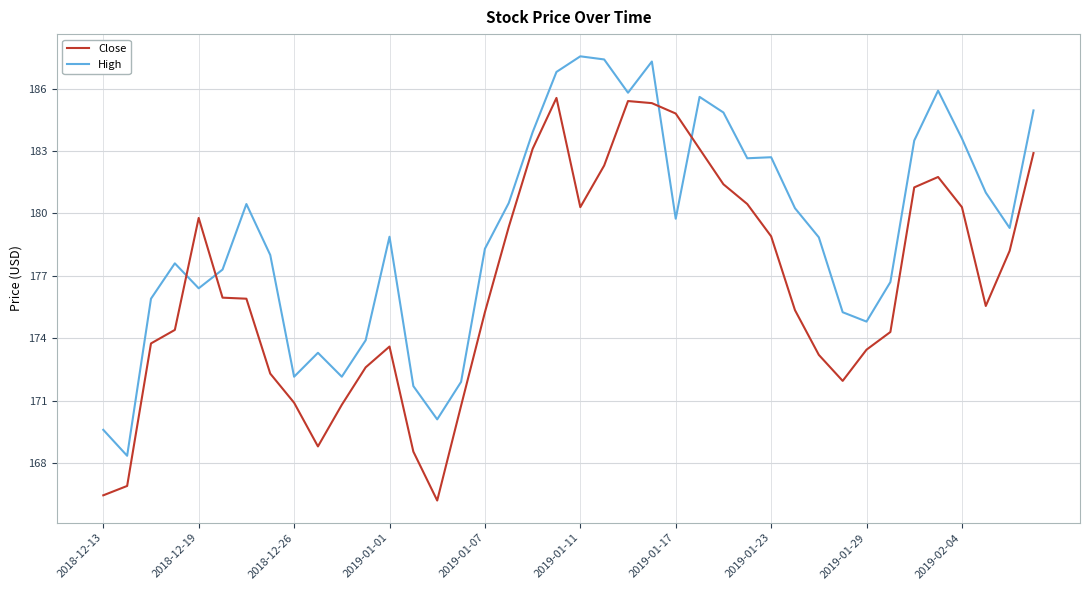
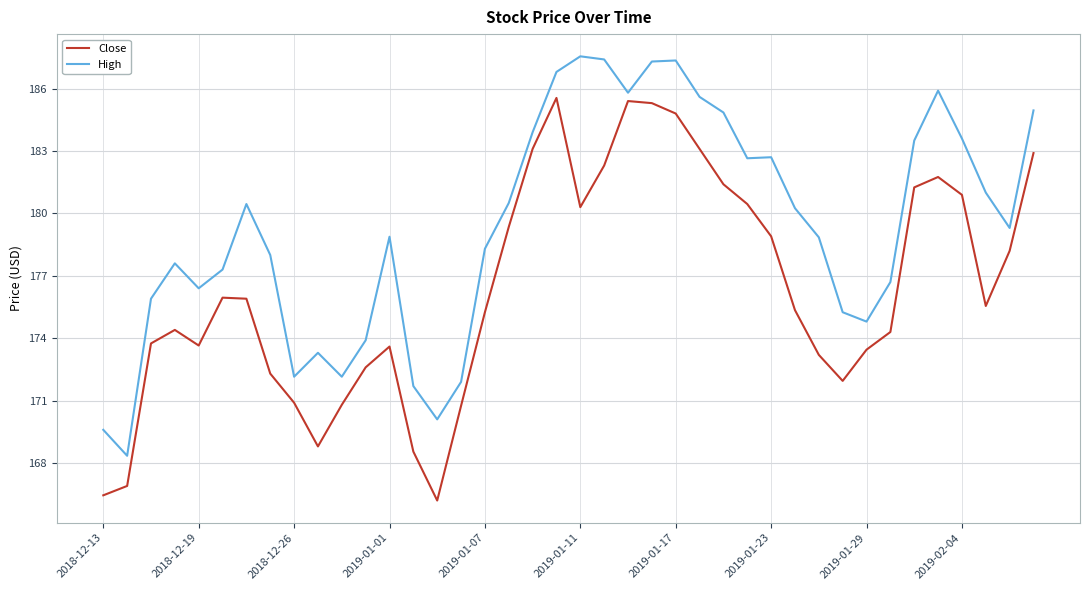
Close, 2018-12-19: 179.8 -> 173.6
High, 2019-01-17: 179.7 -> 187.4
Close, 2019-02-04: 180.3 -> 180.9
